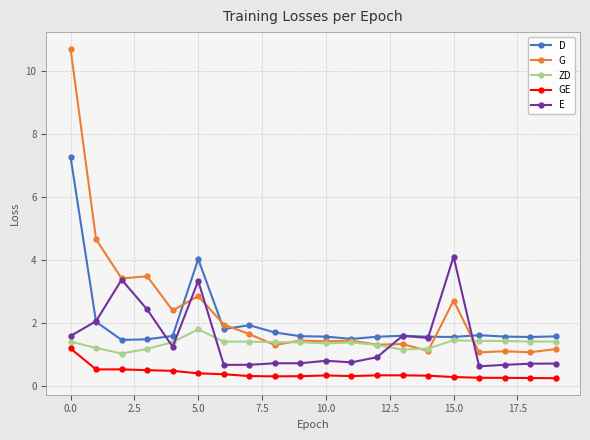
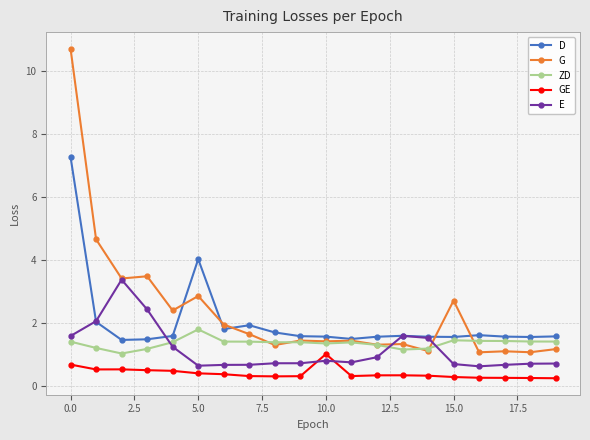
GE, 0.0: 1.2 -> 0.7
E, 5.0: 3.3 -> 0.6
GE, 10.0: 0.3 -> 1.0
E, 15.0: 4.1 -> 0.7
